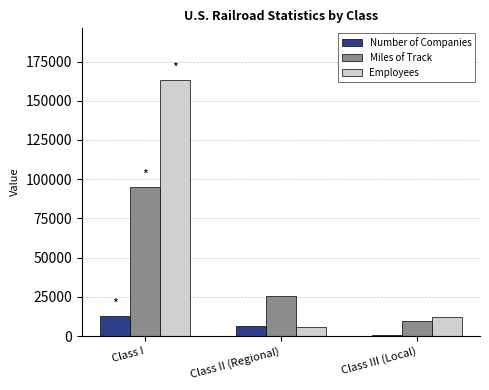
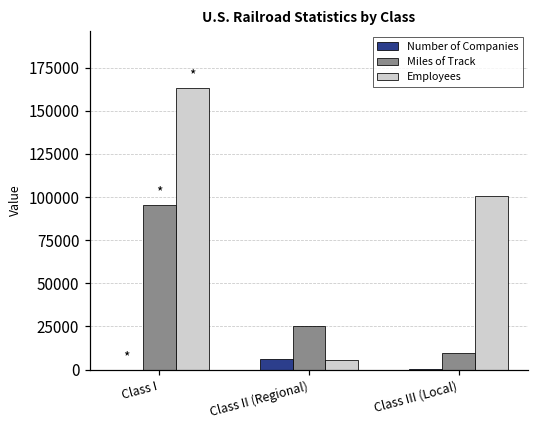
Number of Companies, Class I: 13000 -> 0
Employees, Class III (Local): 12000 -> 100000
